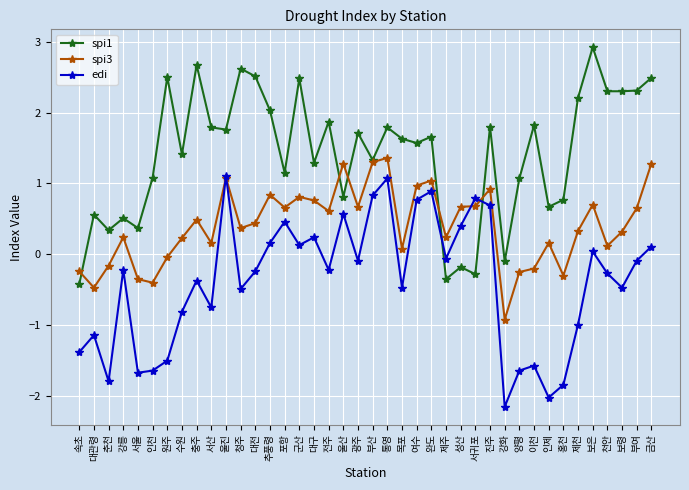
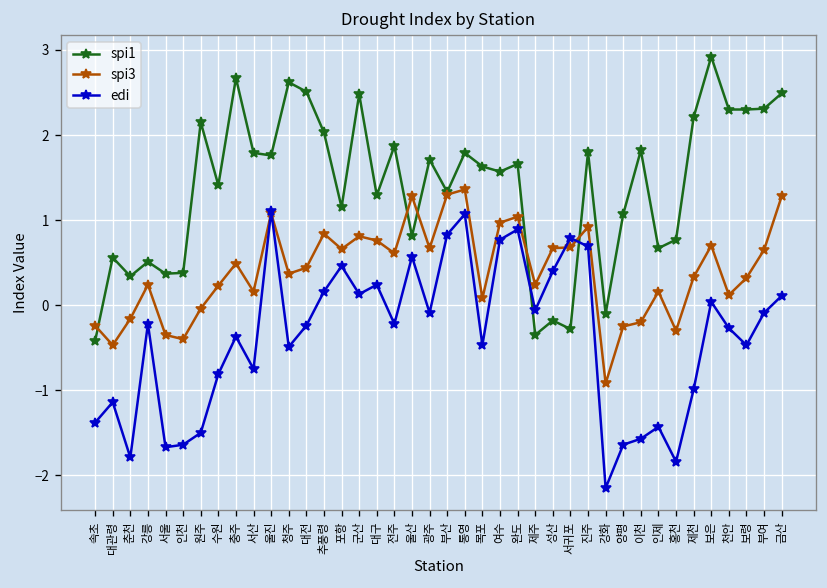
spi1, 인천: 1.1 -> 0.4
spi1, 원주: 2.5 -> 2.2
edi, 인제: -2.0 -> -1.4
